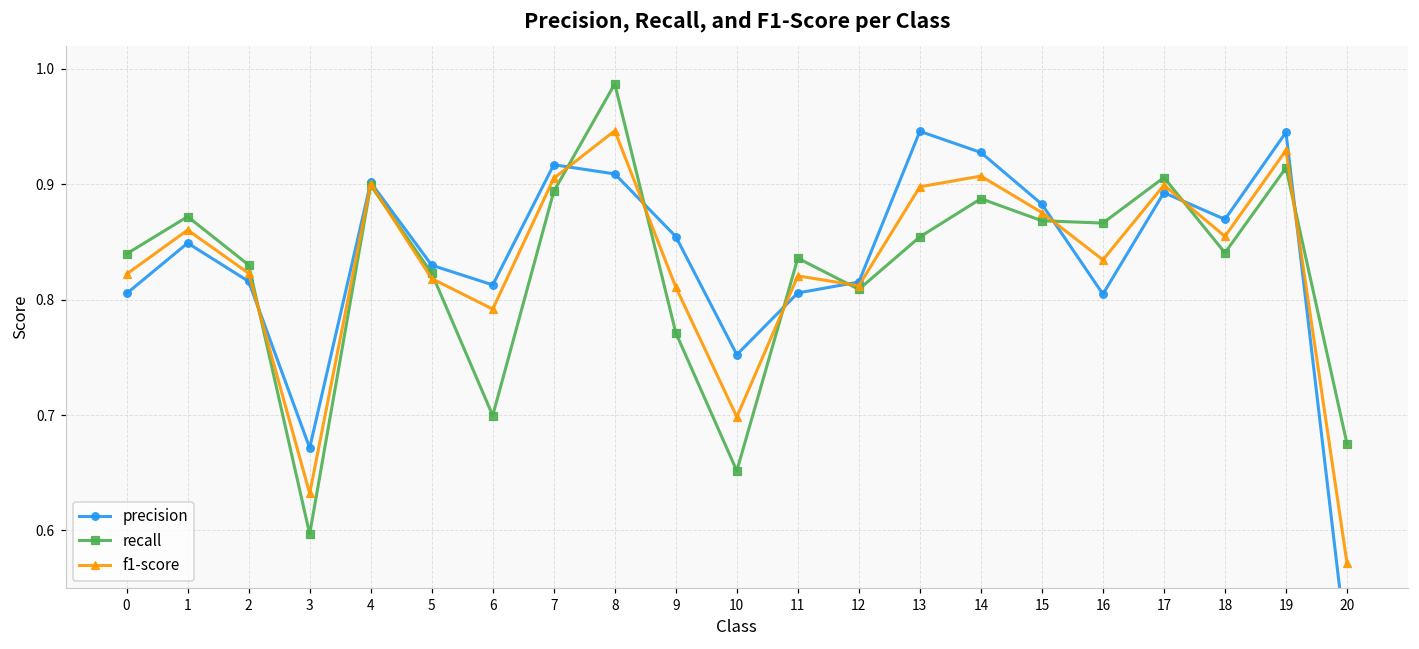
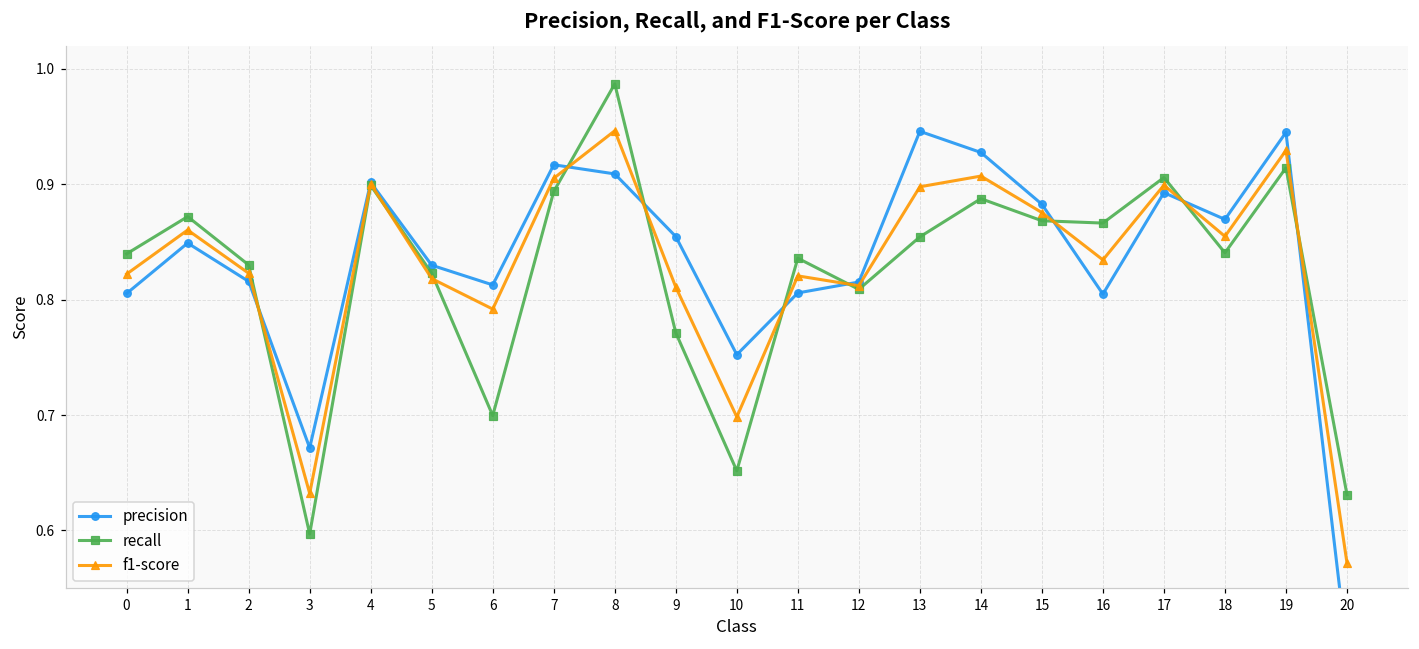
recall, 20: 0.675 -> 0.631
